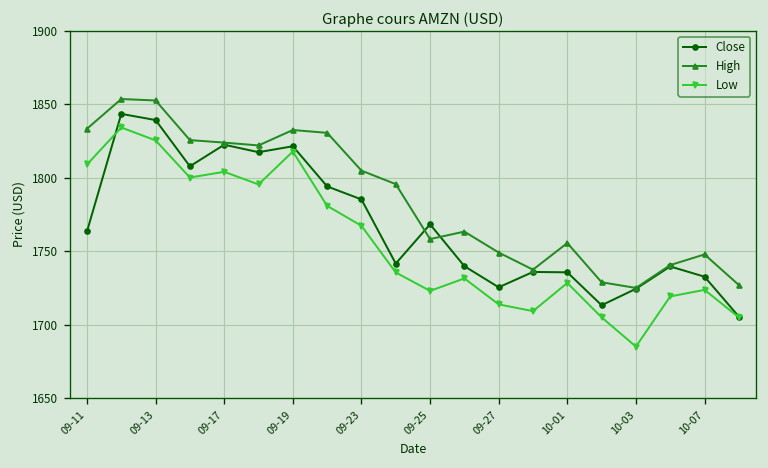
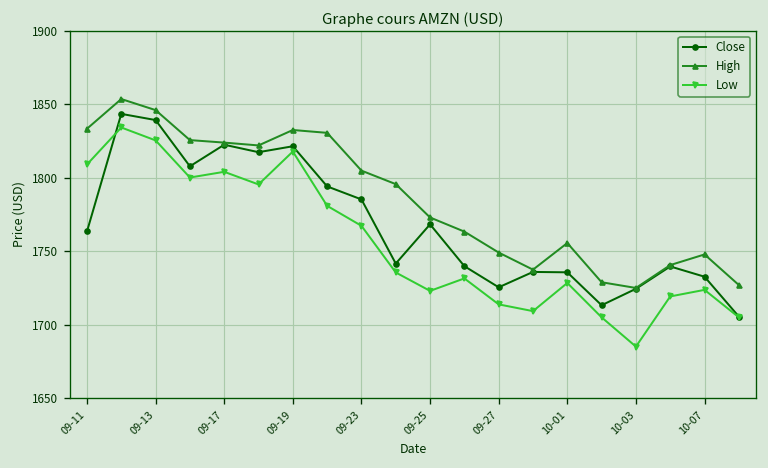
High, 09-13: 1853 -> 1846
High, 09-25: 1758 -> 1773
